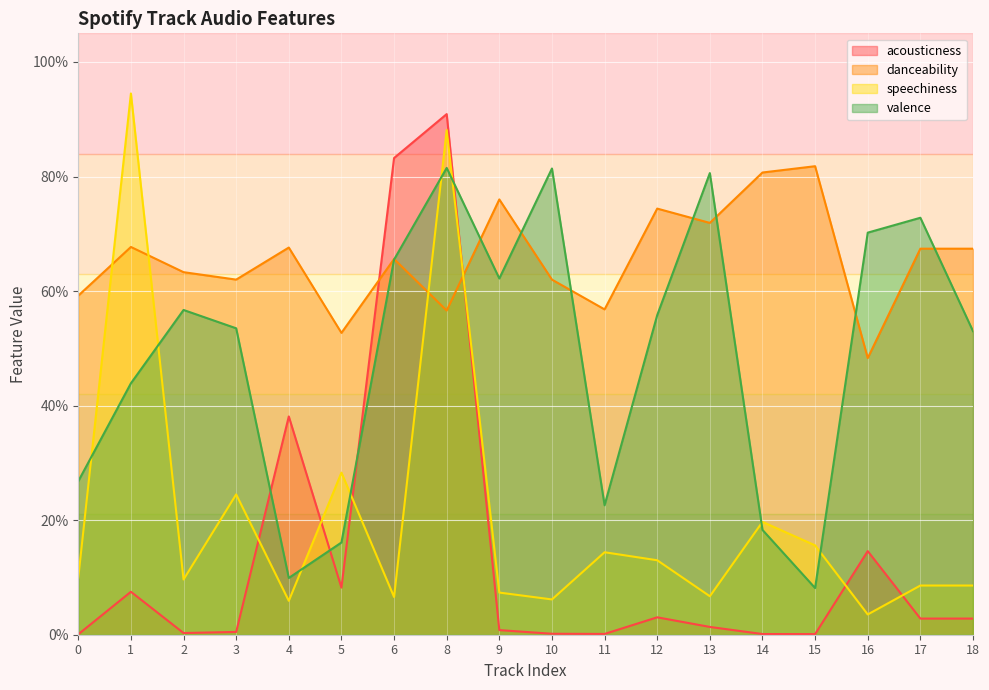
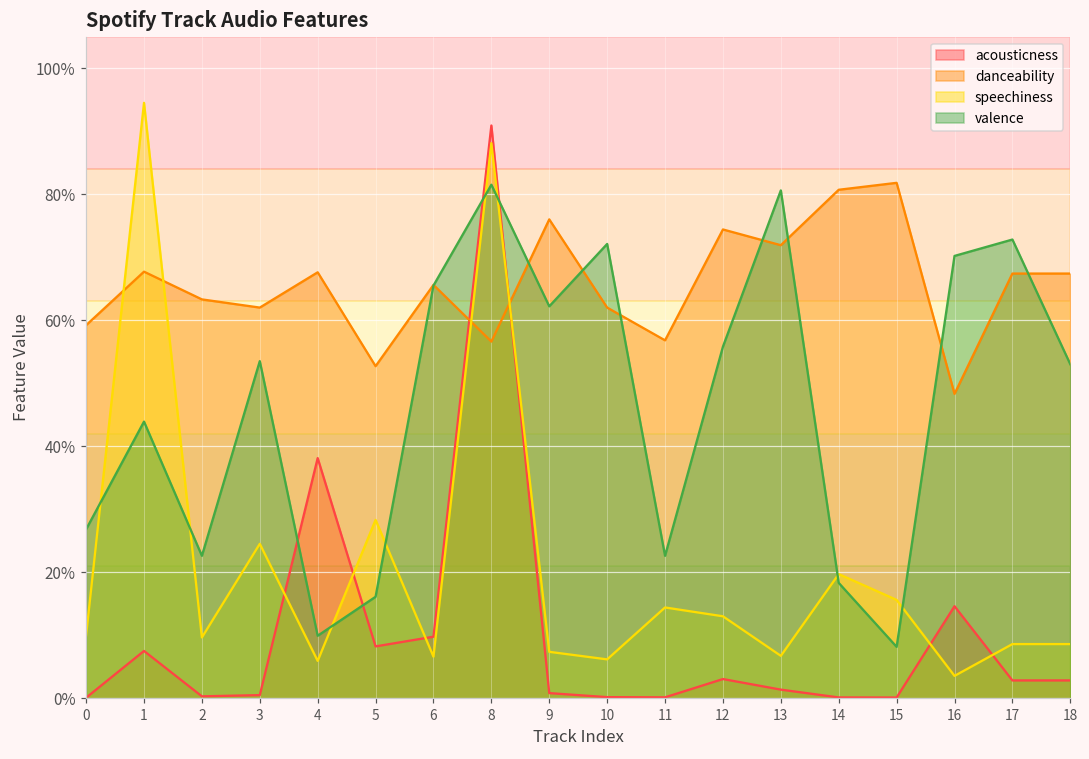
valence, 2: 57% -> 23%
acousticness, 6: 83% -> 10%
valence, 10: 81% -> 72%
